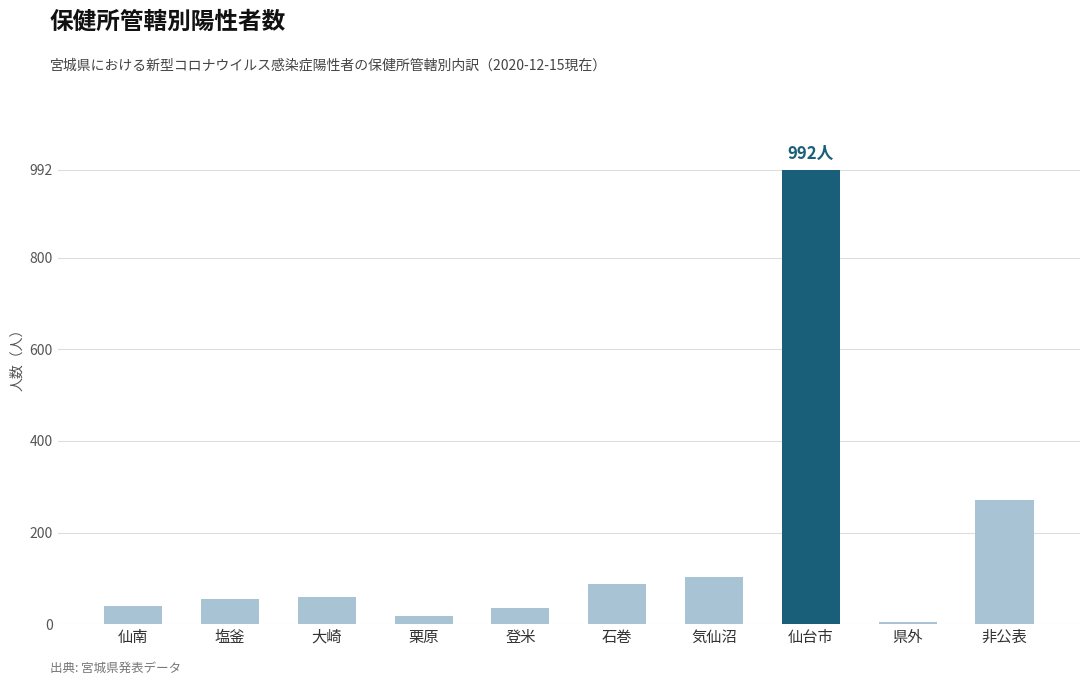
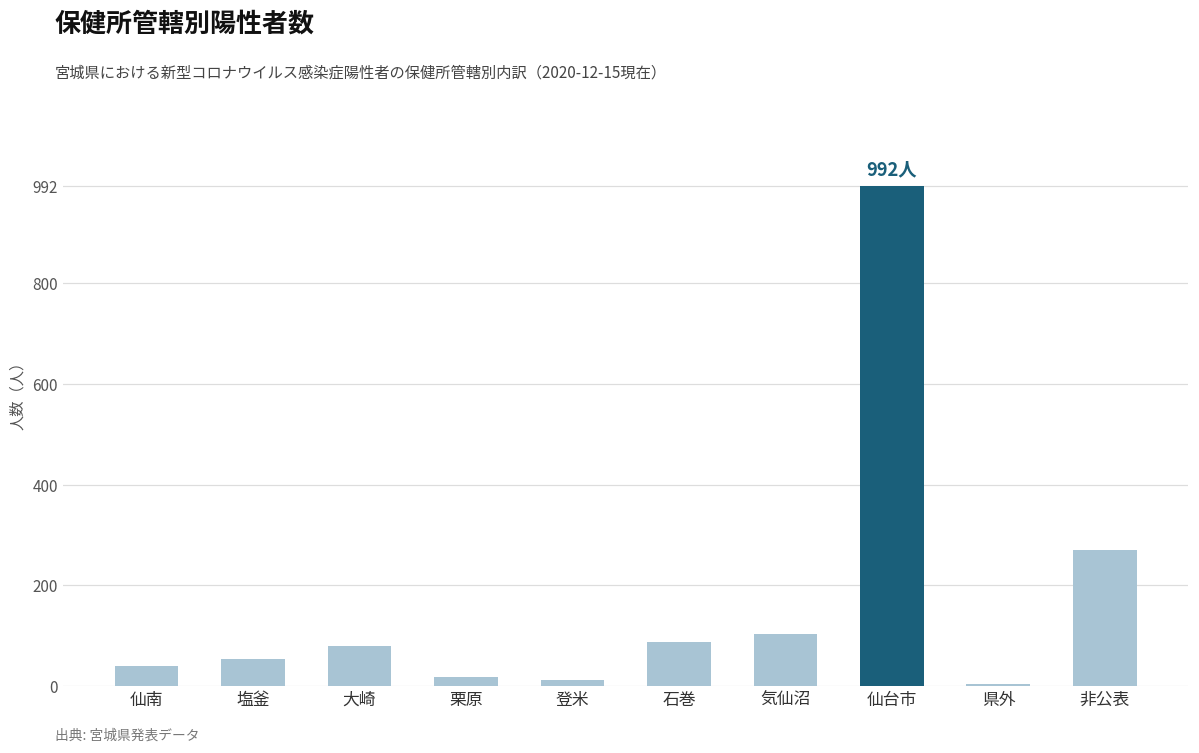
大崎: 60 -> 80
登米: 40 -> 10
